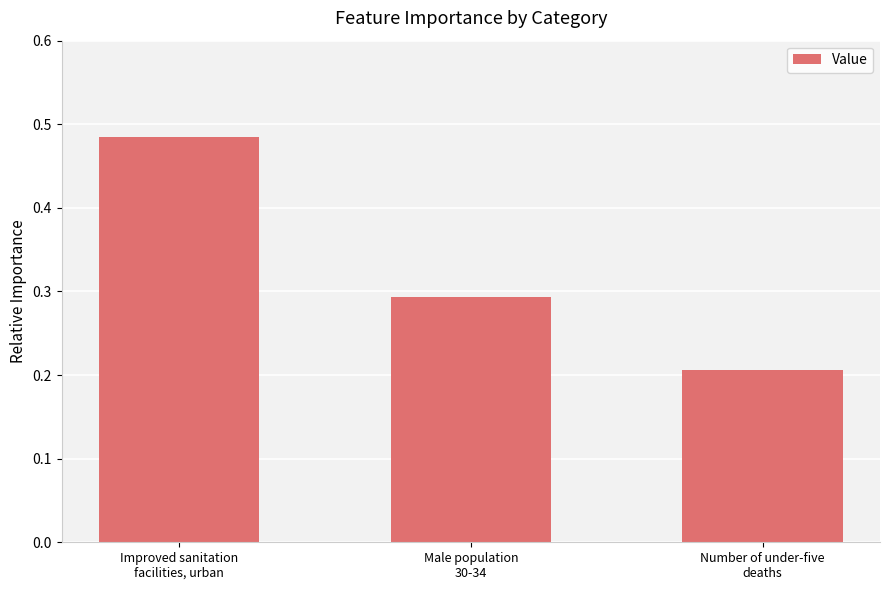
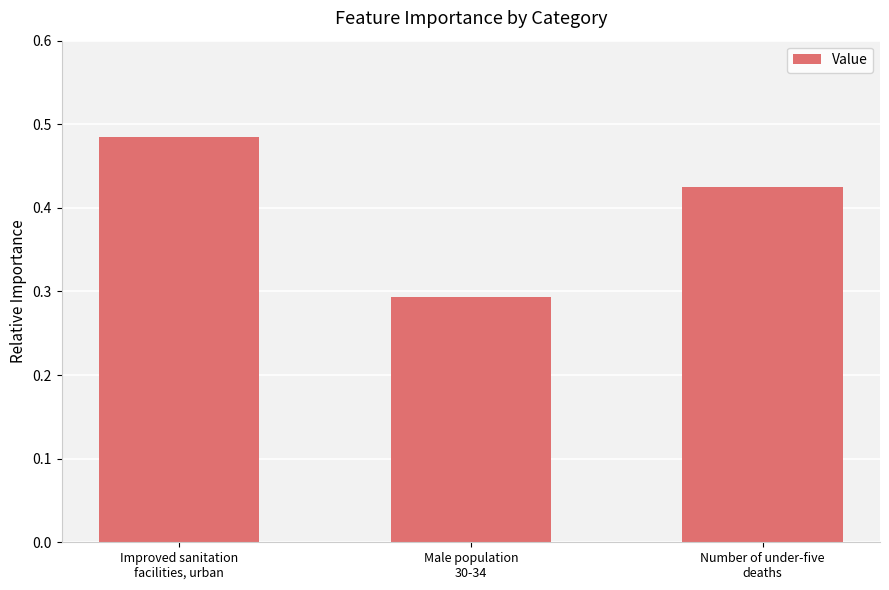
Number of under-five deaths: 0.21 -> 0.43
